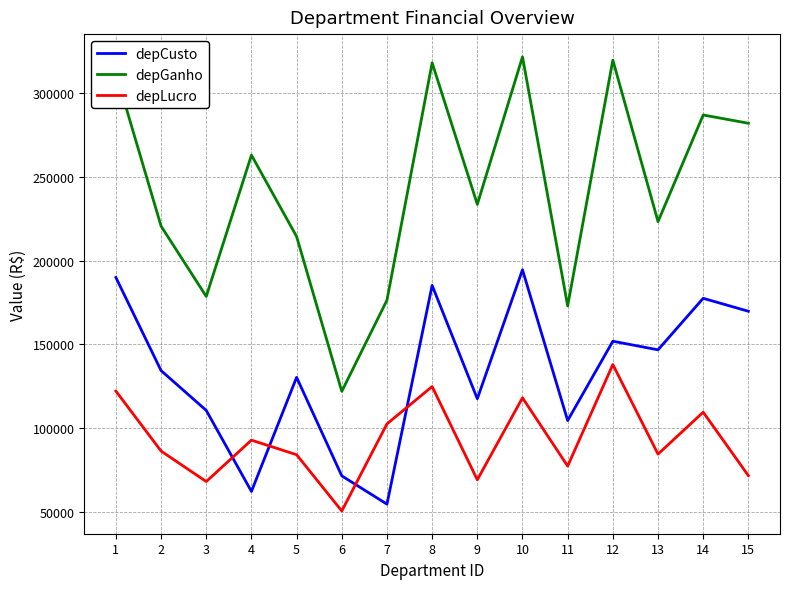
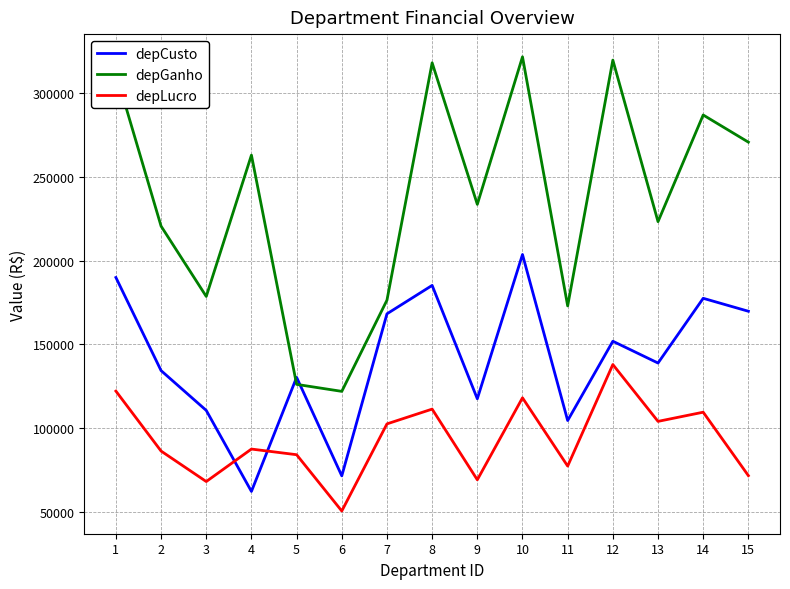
depLucro, 4: 93000 -> 87000
depGanho, 5: 214000 -> 126000
depCusto, 7: 55000 -> 168000
depLucro, 8: 125000 -> 111000
depCusto, 10: 194000 -> 204000
depCusto, 13: 147000 -> 139000
depLucro, 13: 84000 -> 104000
depGanho, 15: 282000 -> 271000
